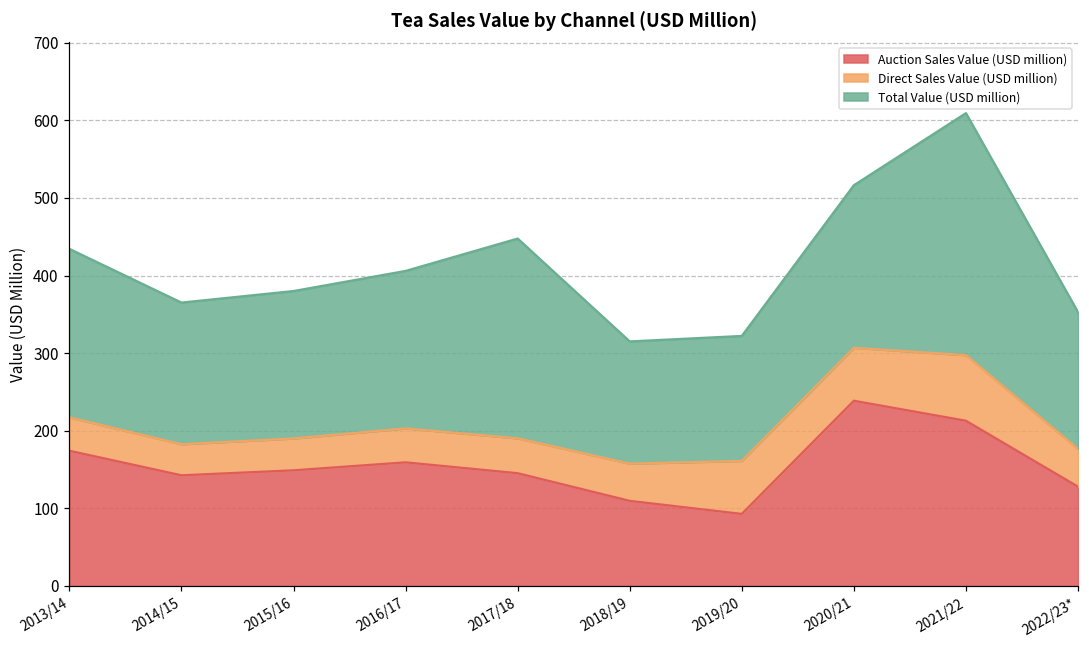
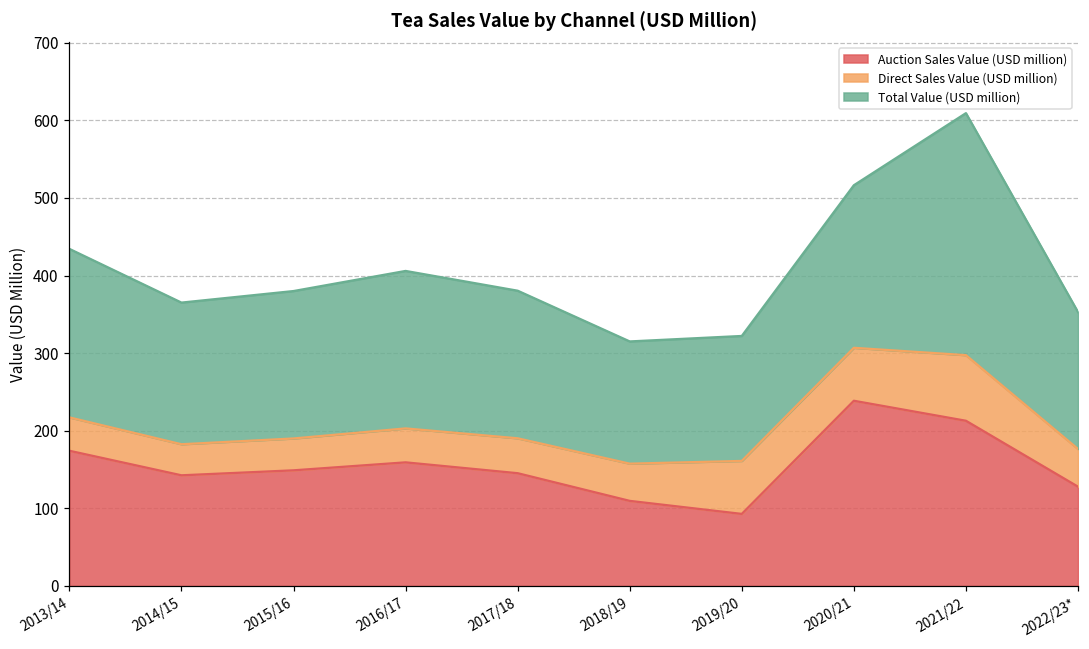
Total Value (USD million), 2017/18: 260 -> 190
